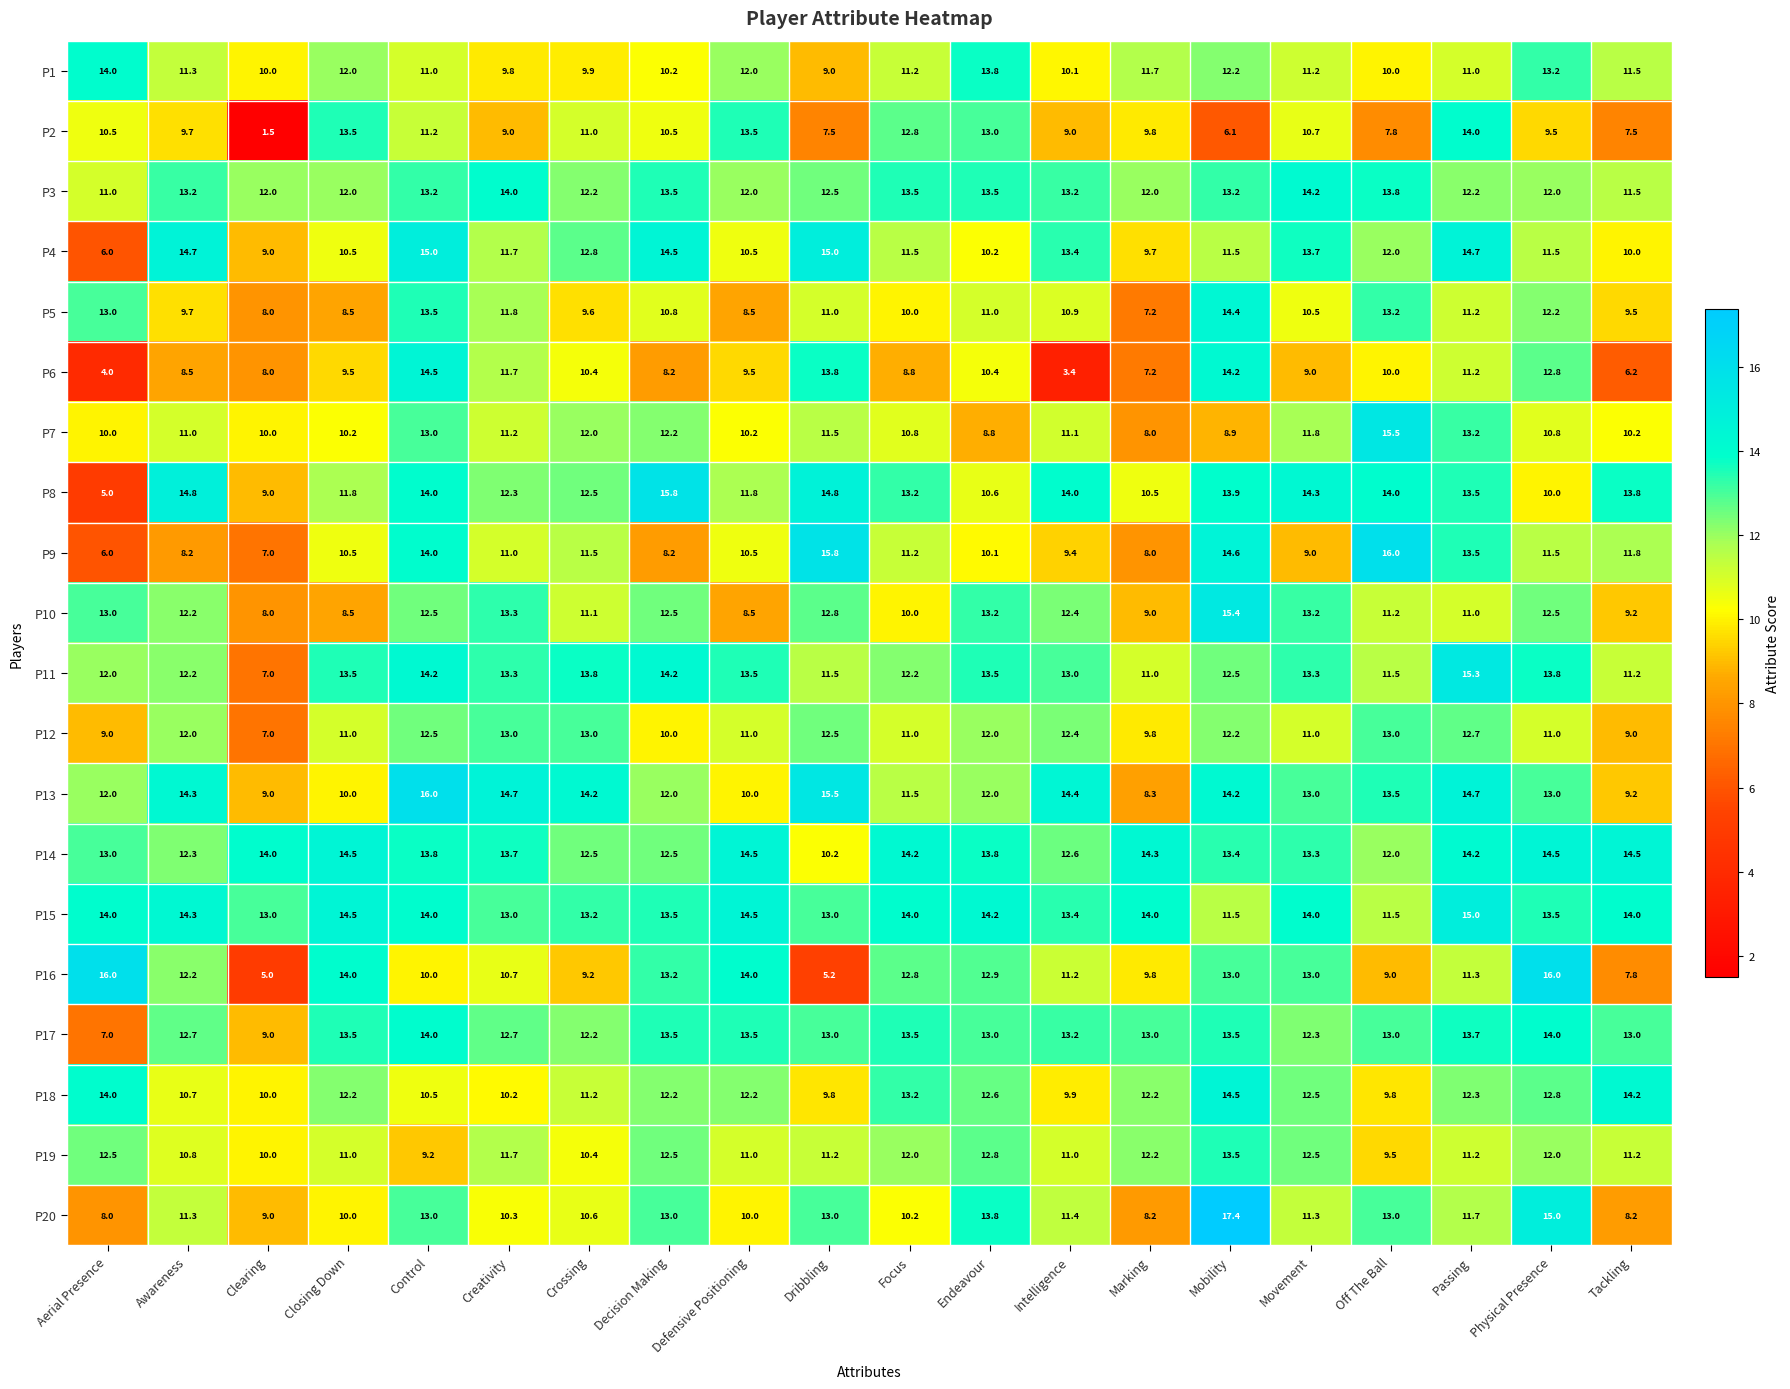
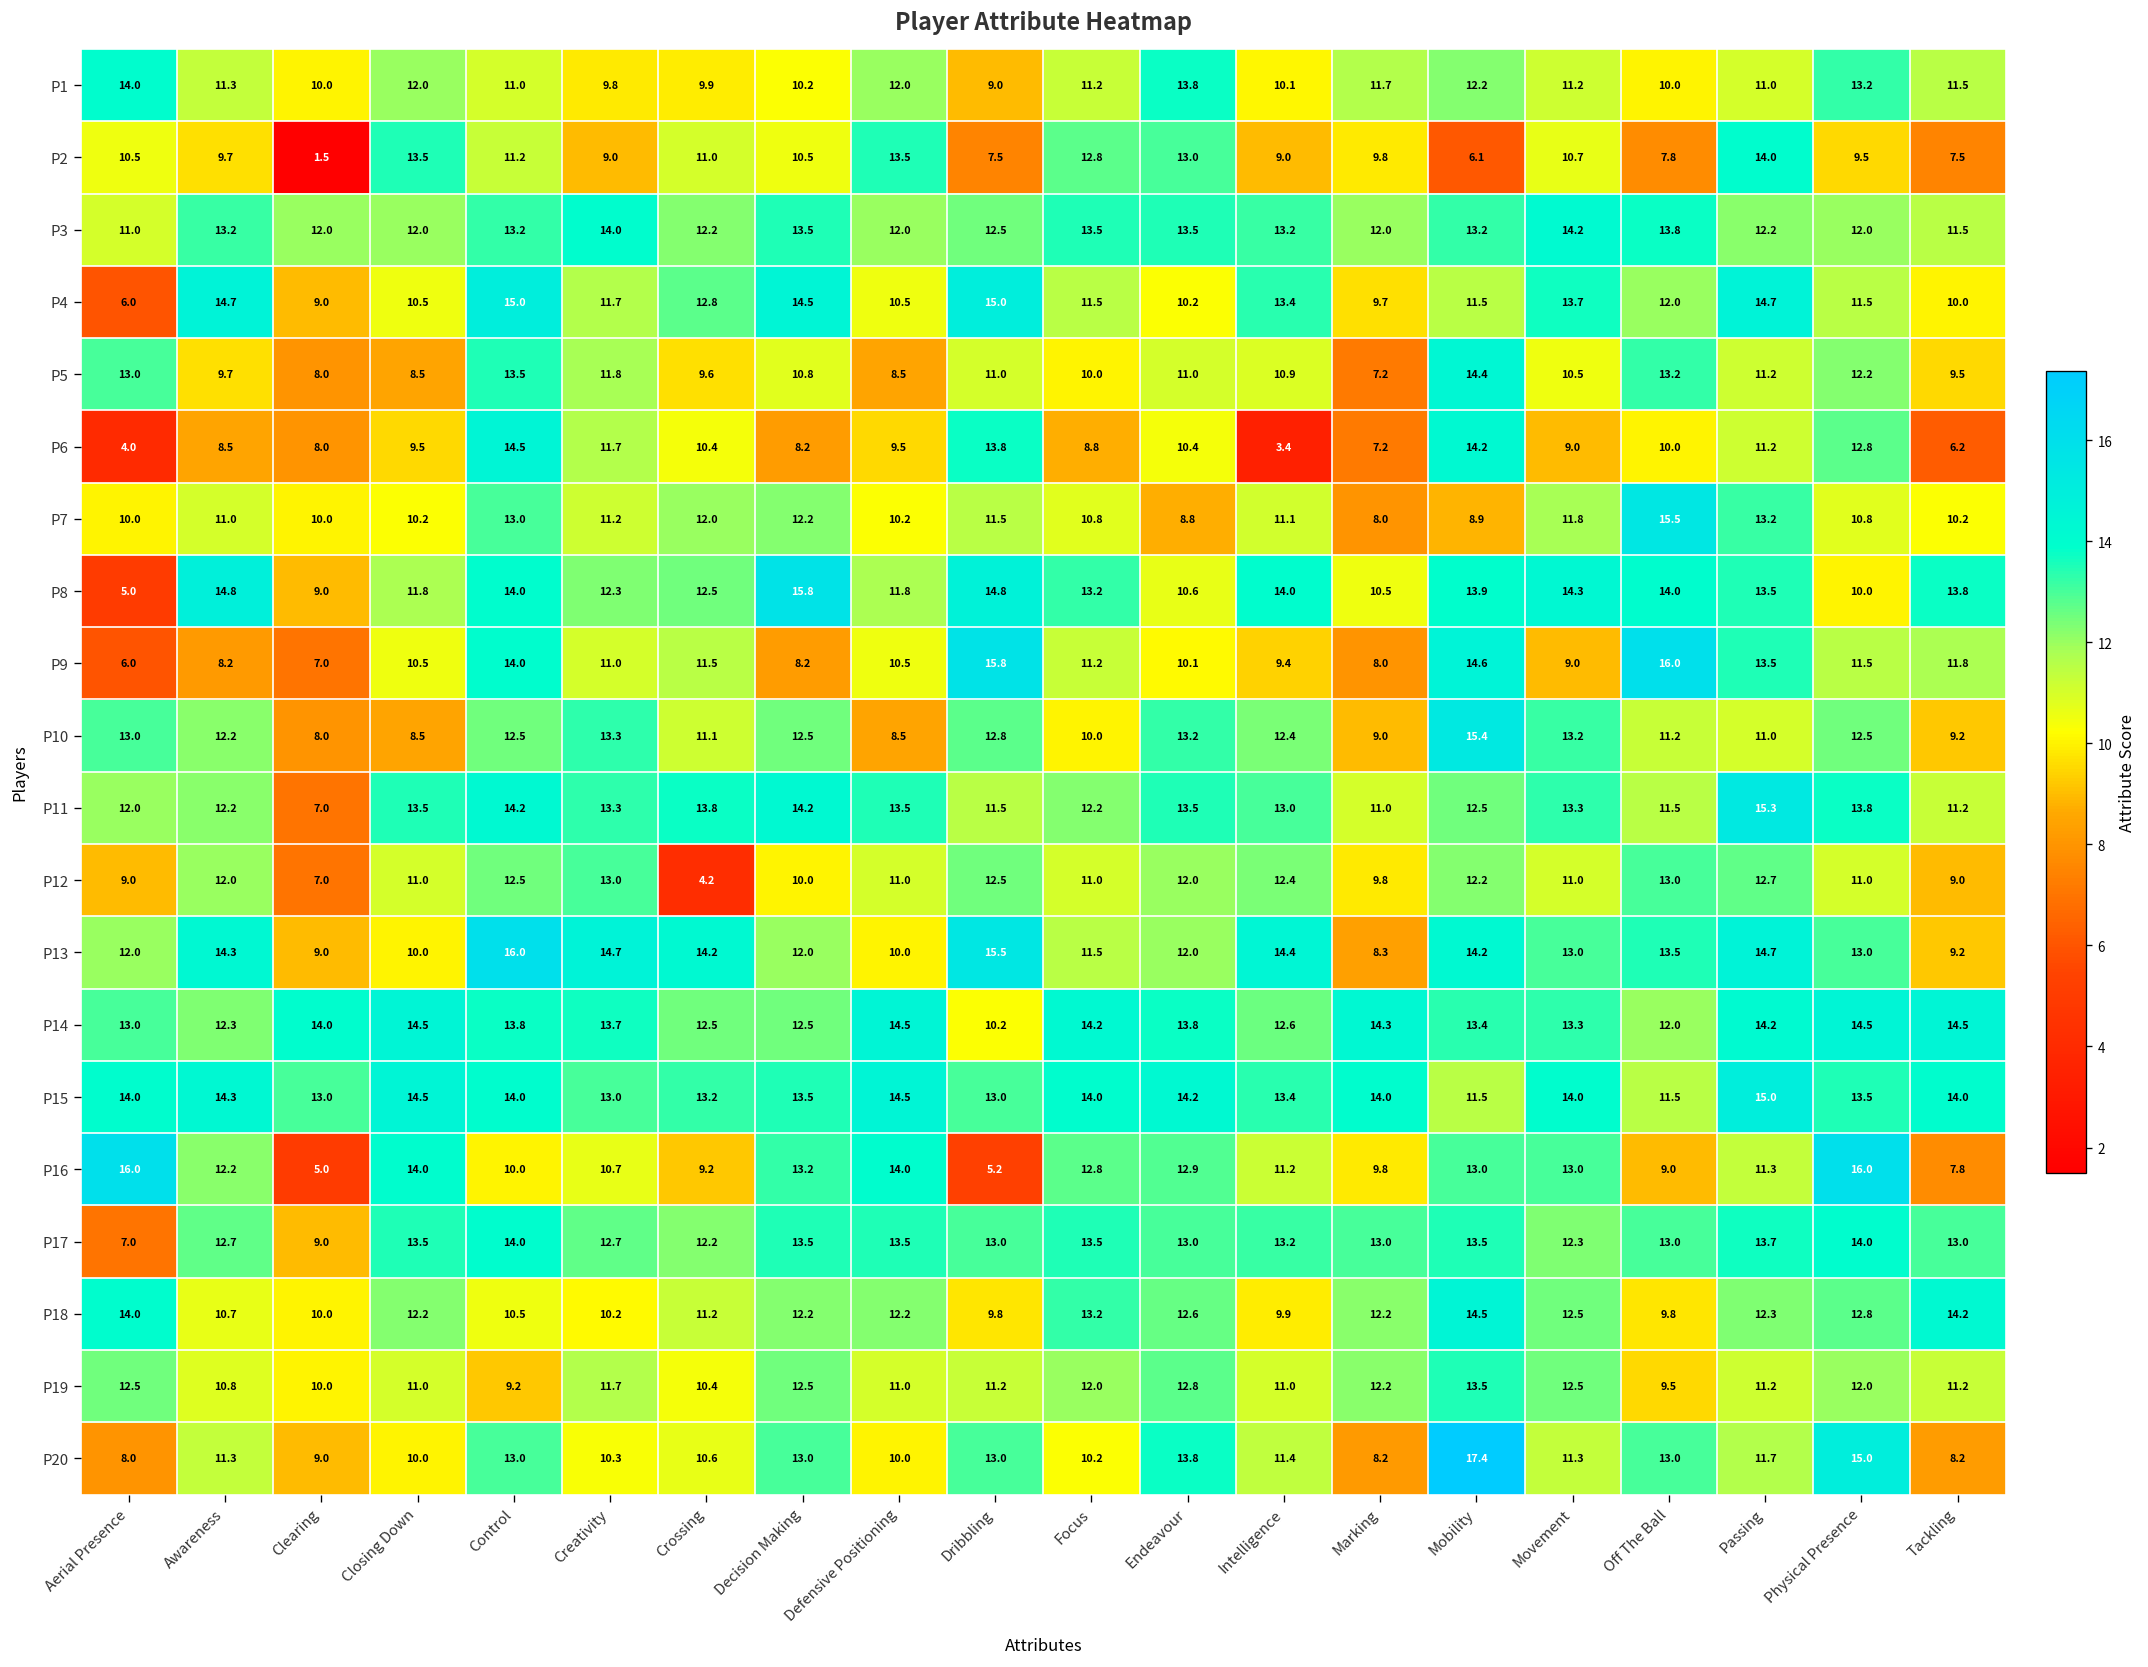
P12, Crossing: 13.0 -> 4.2
